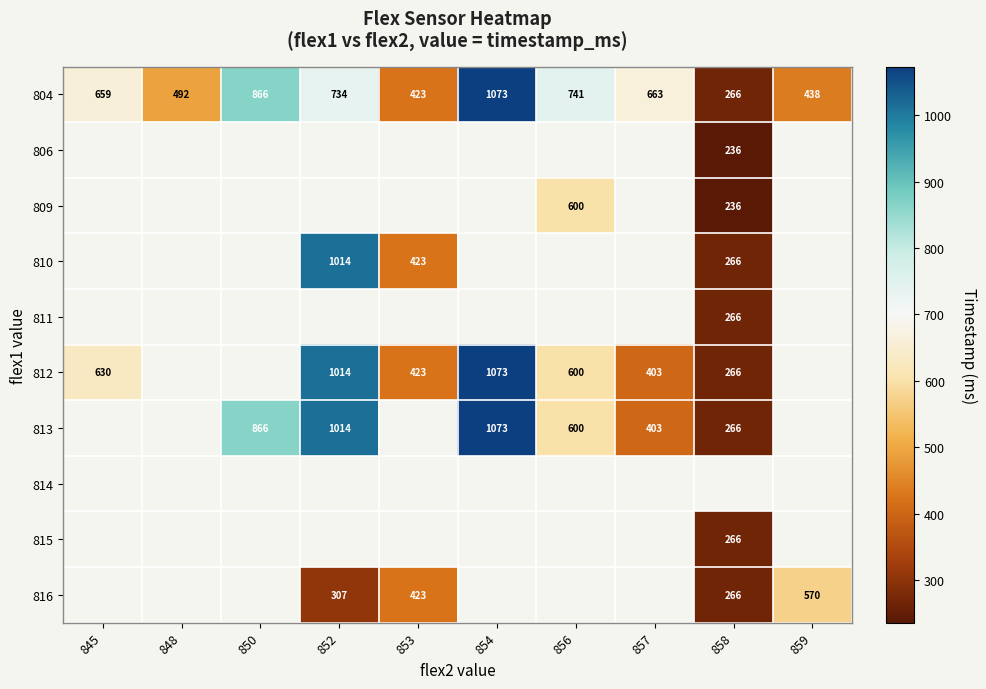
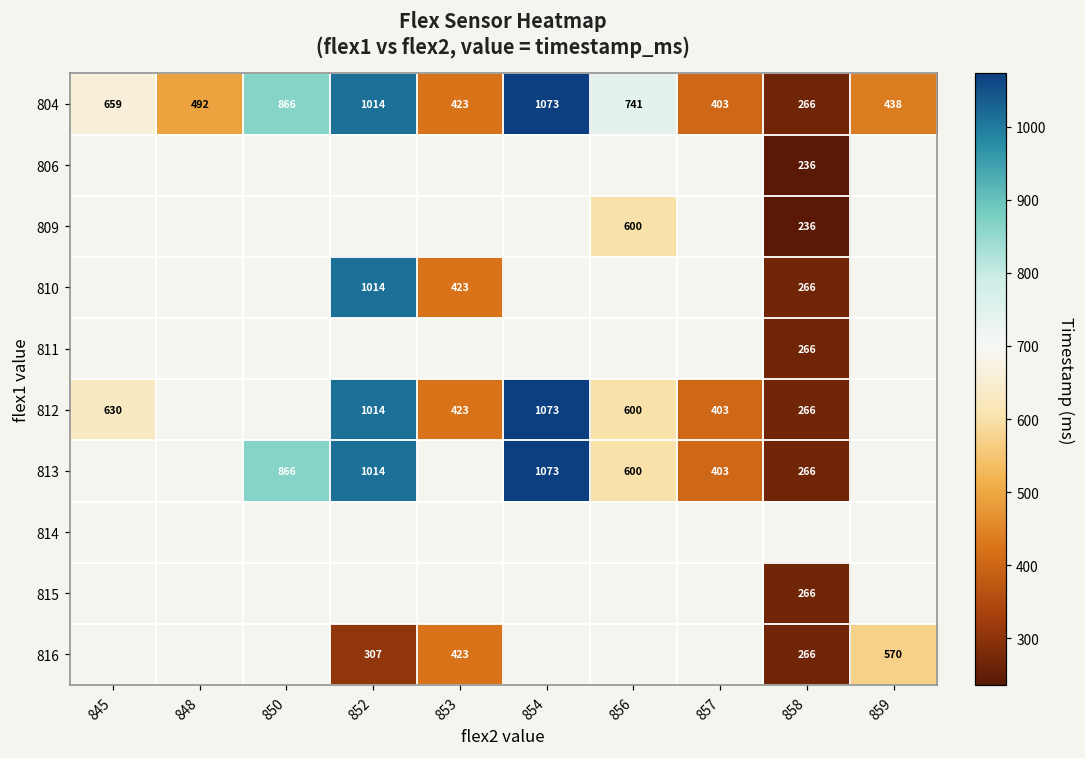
804, 852: 734 -> 1014
804, 857: 663 -> 403
